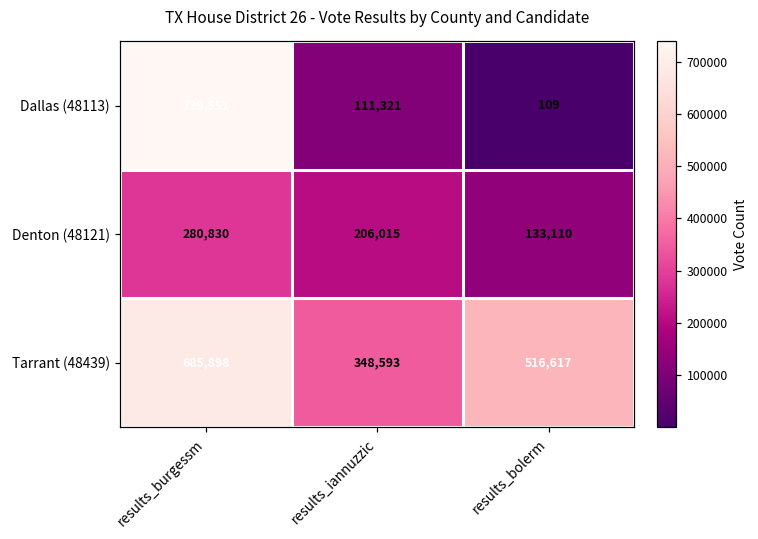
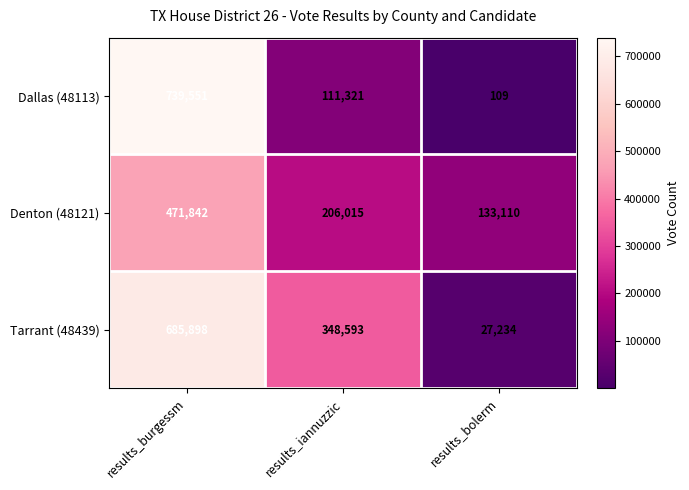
Denton (48121), results_burgessm: 280,830 -> 471,842
Tarrant (48439), results_bolerm: 516,617 -> 27,234
